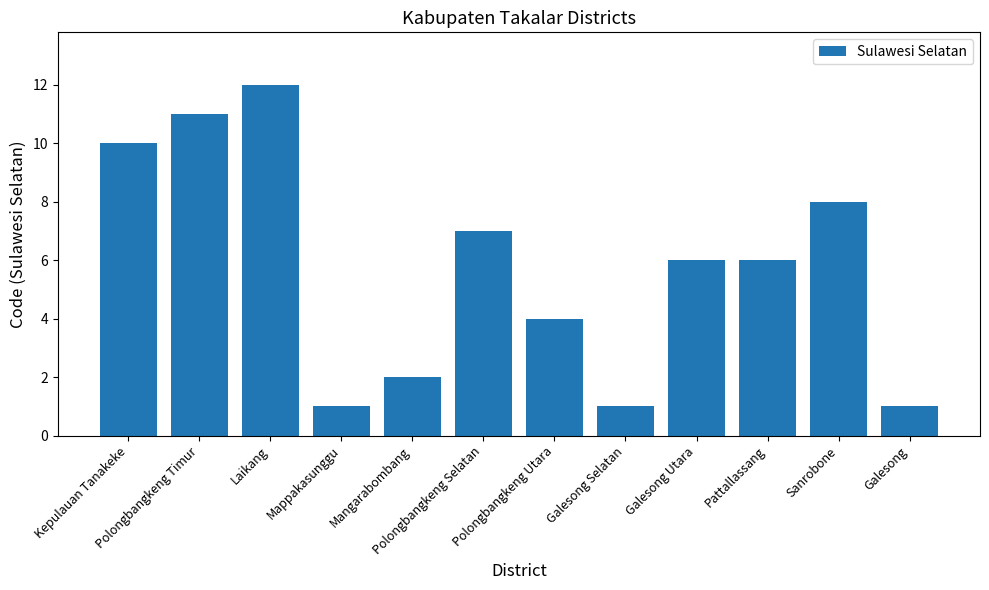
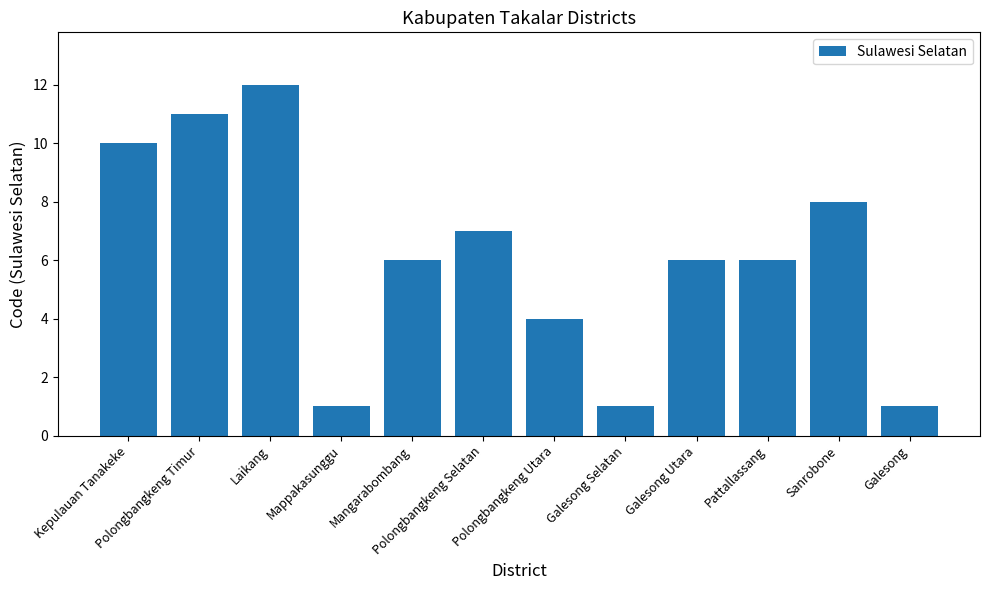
Mangarabombang: 2 -> 6
